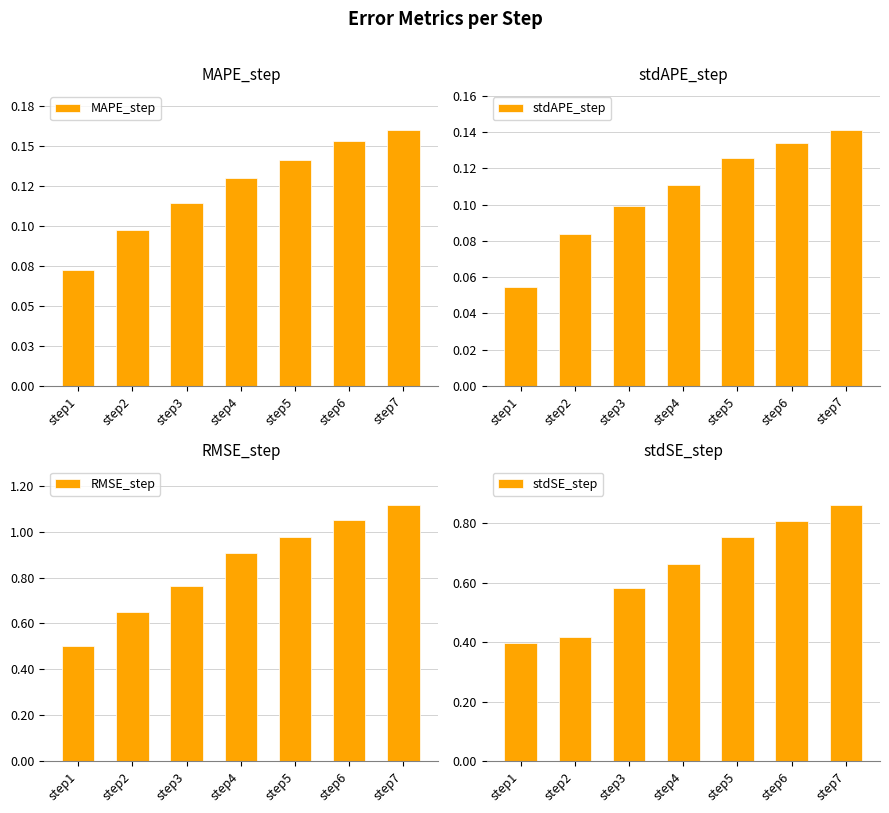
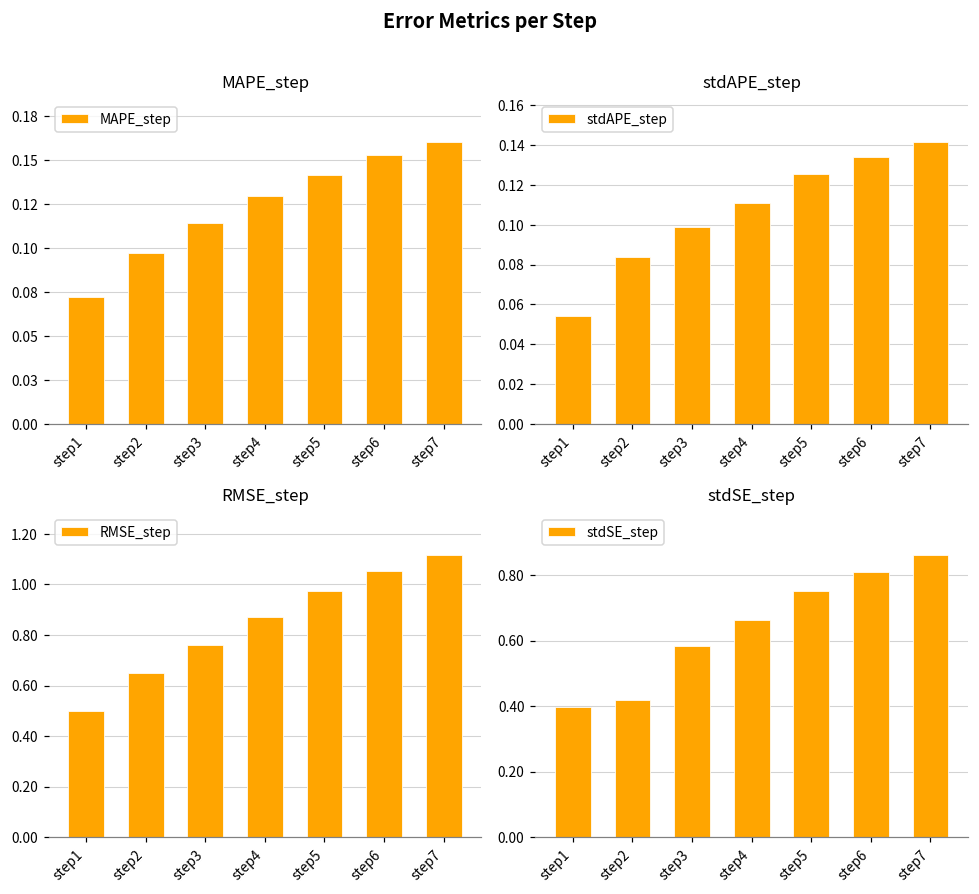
RMSE_step, step4: 0.91 -> 0.87
